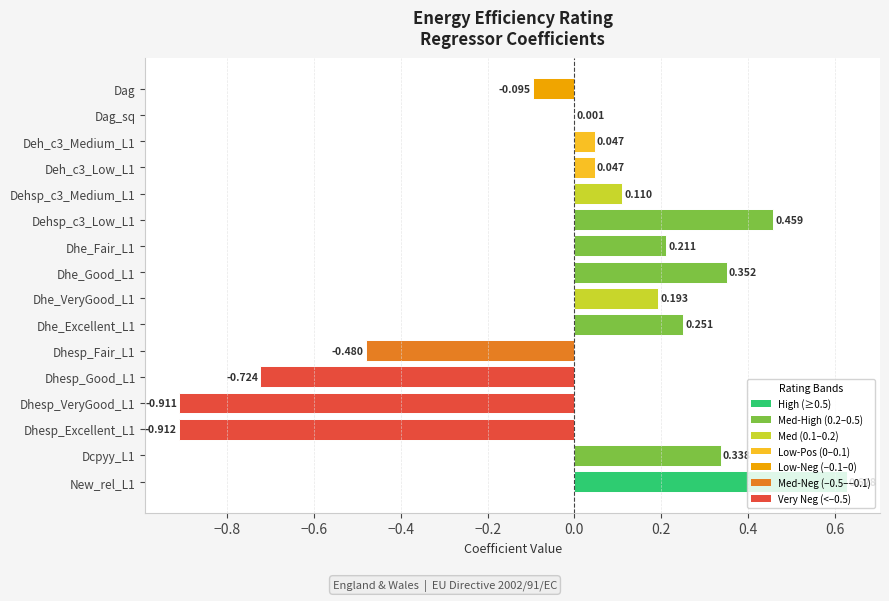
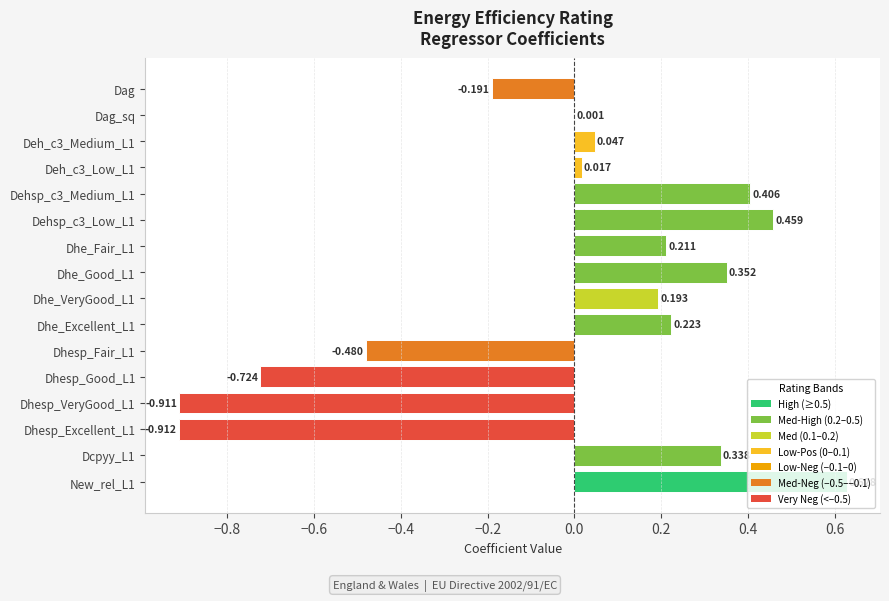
Dag: -0.095 -> -0.191
Deh_c3_Low_L1: 0.047 -> 0.017
Dehsp_c3_Medium_L1: 0.110 -> 0.406
Dhe_Excellent_L1: 0.251 -> 0.223
